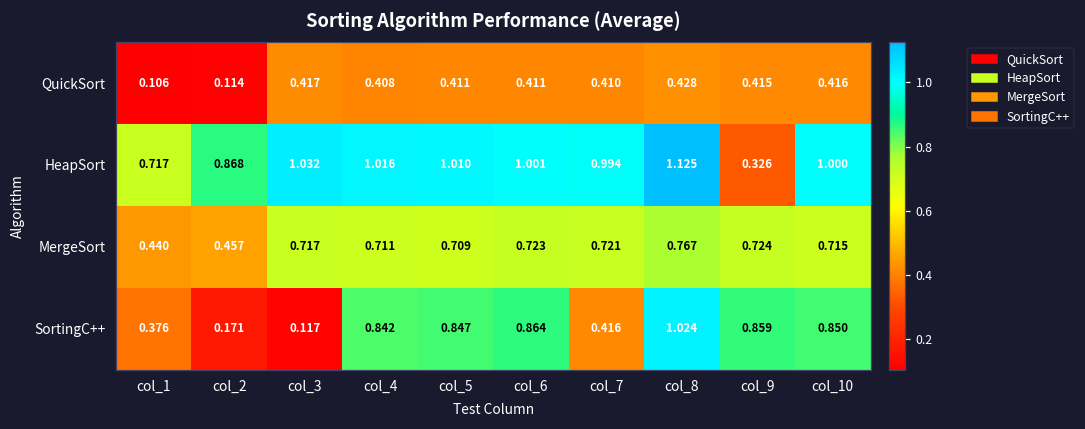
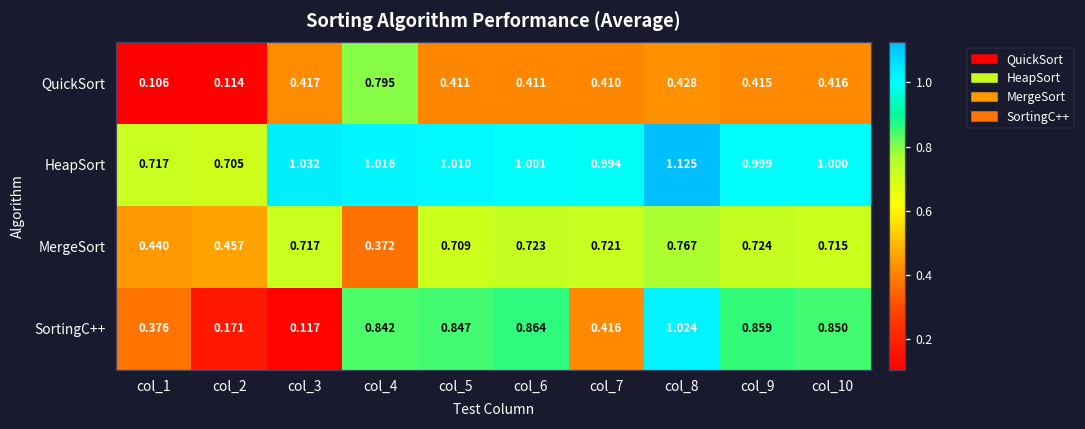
QuickSort, col_4: 0.408 -> 0.795
HeapSort, col_2: 0.868 -> 0.705
HeapSort, col_9: 0.326 -> 0.999
MergeSort, col_4: 0.711 -> 0.372
